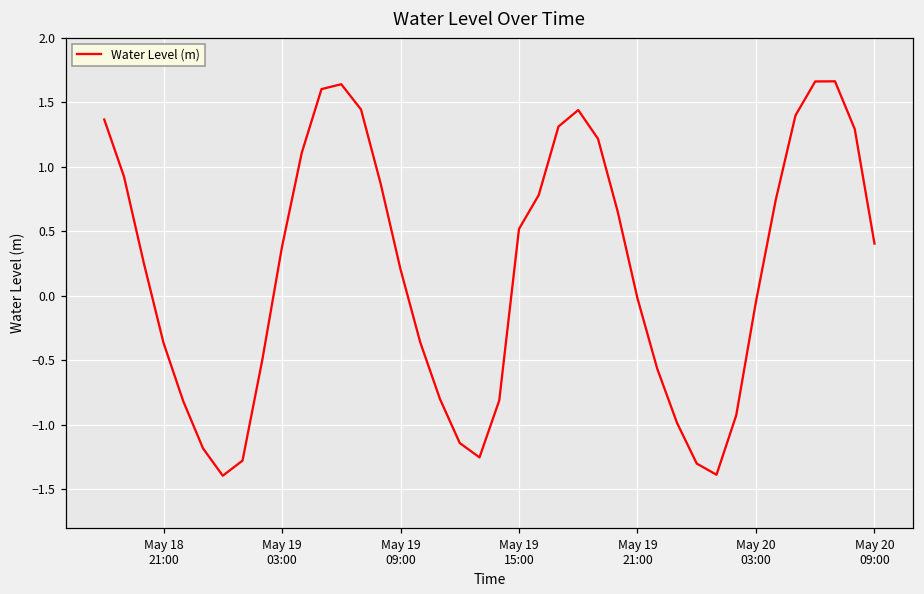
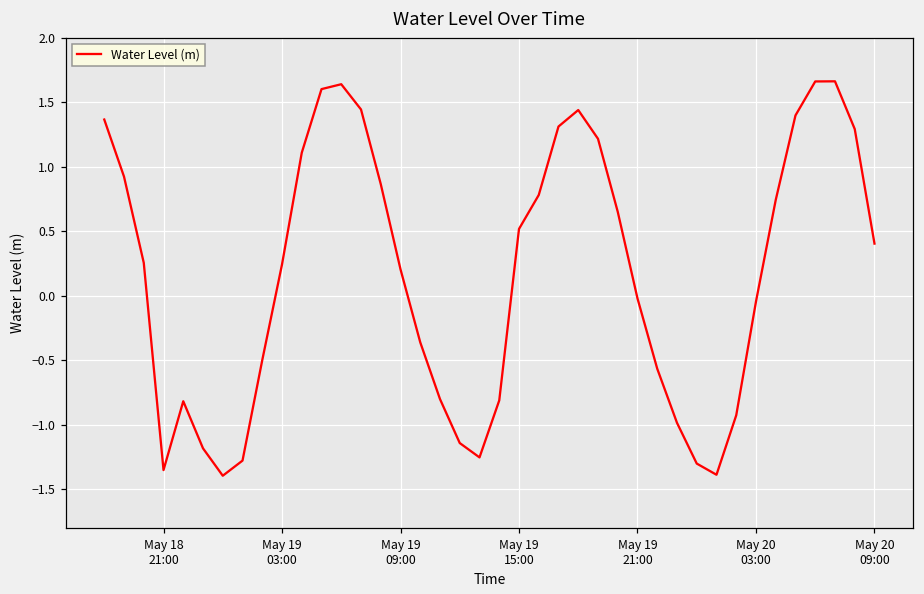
May 18 21:00: -0.37 -> -1.35
May 19 03:00: 0.38 -> 0.24
